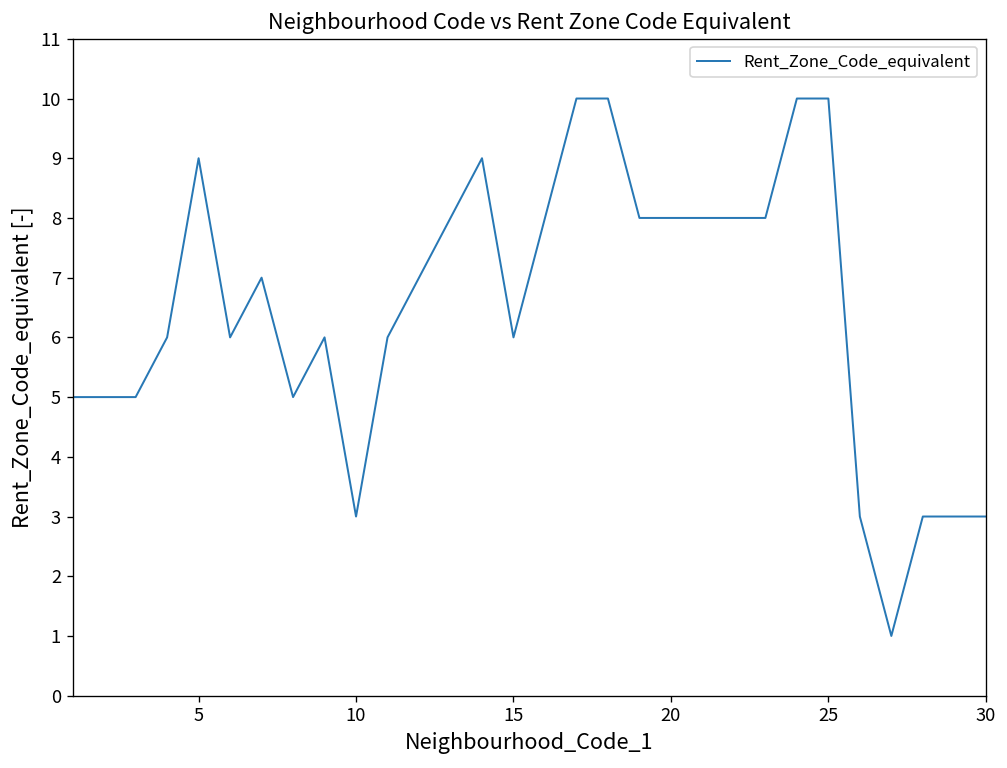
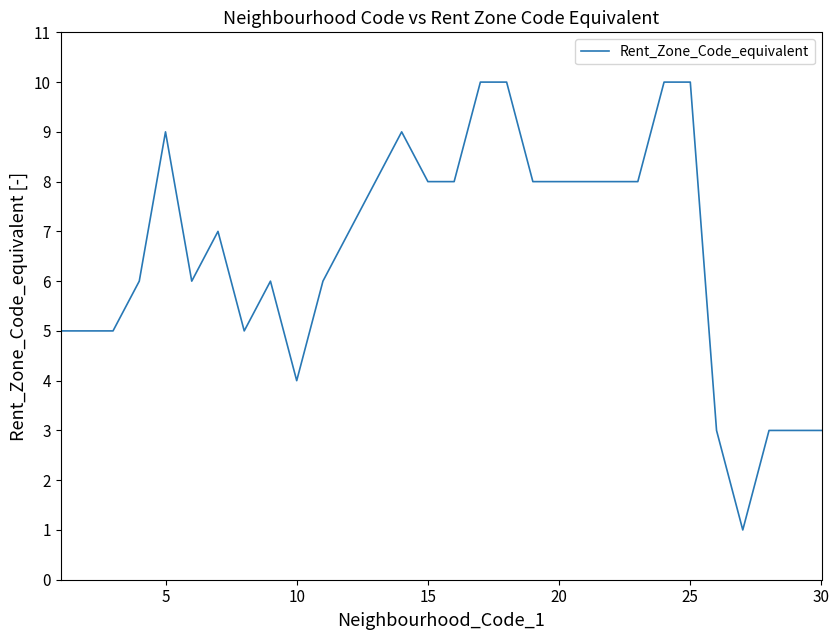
10: 3 -> 4
15: 6 -> 8
